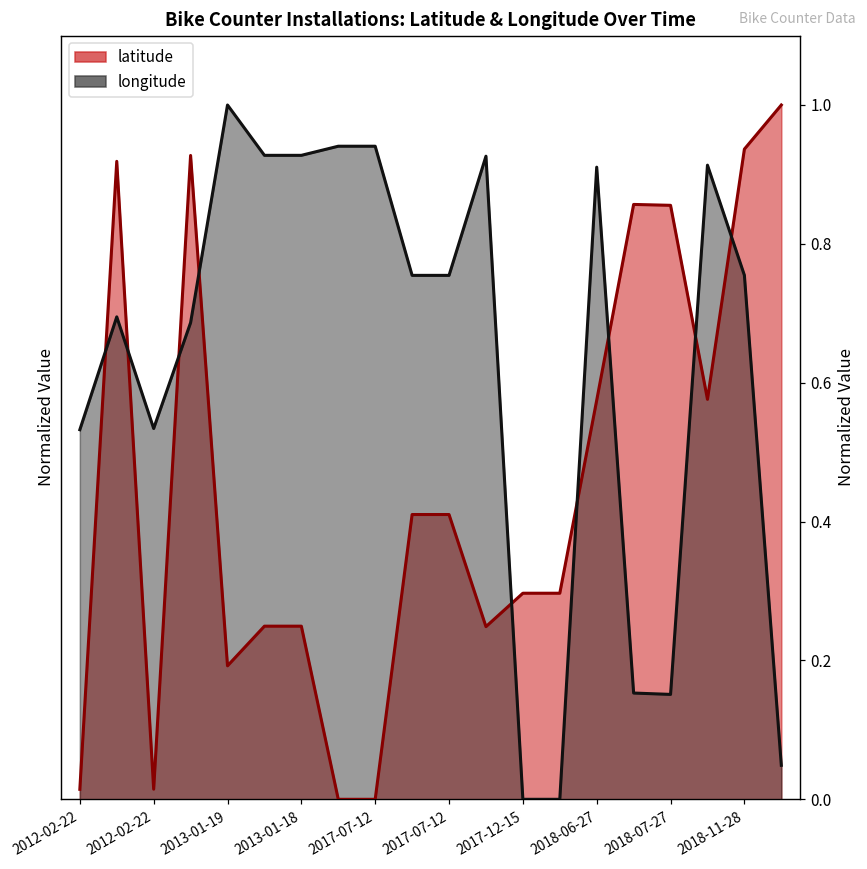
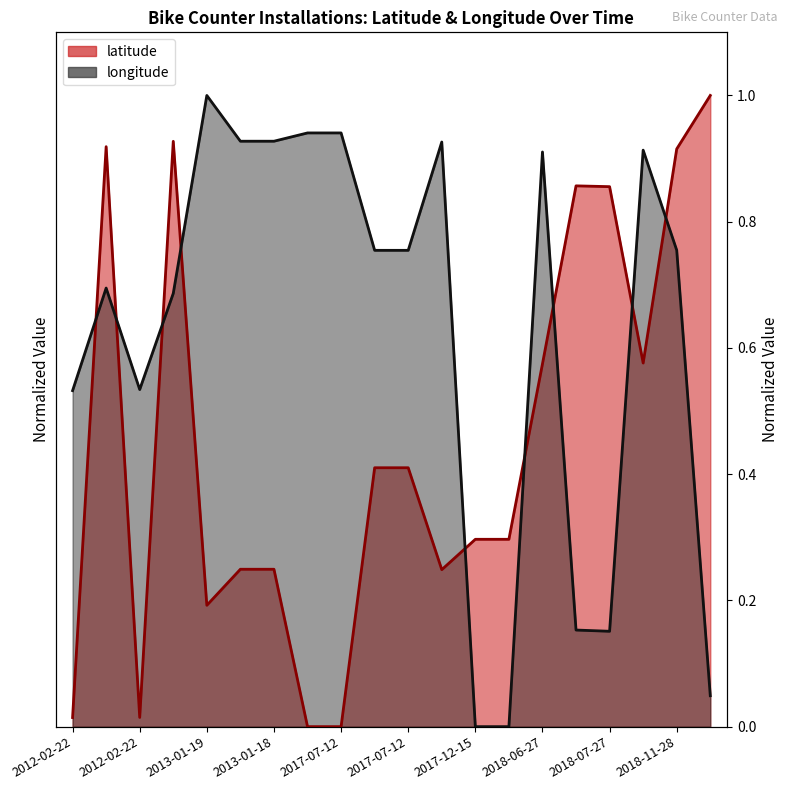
latitude, 2018-11-28: 0.94 -> 0.92
